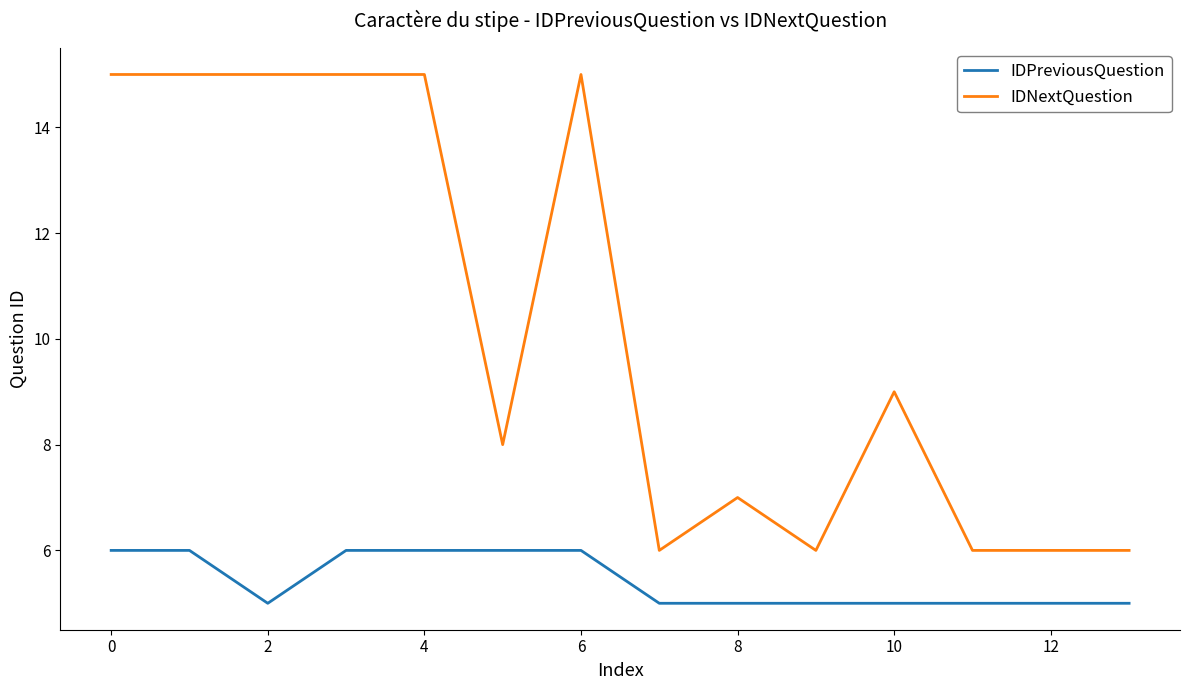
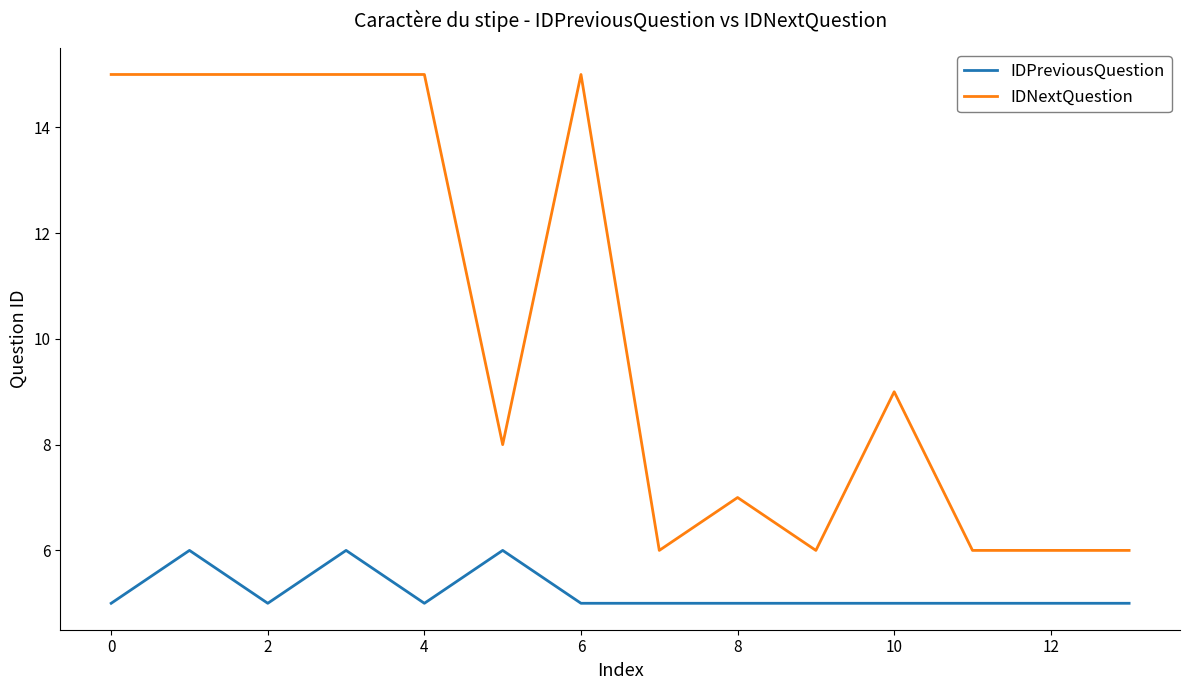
IDPreviousQuestion, 0: 6 -> 5
IDPreviousQuestion, 4: 6 -> 5
IDPreviousQuestion, 6: 6 -> 5
